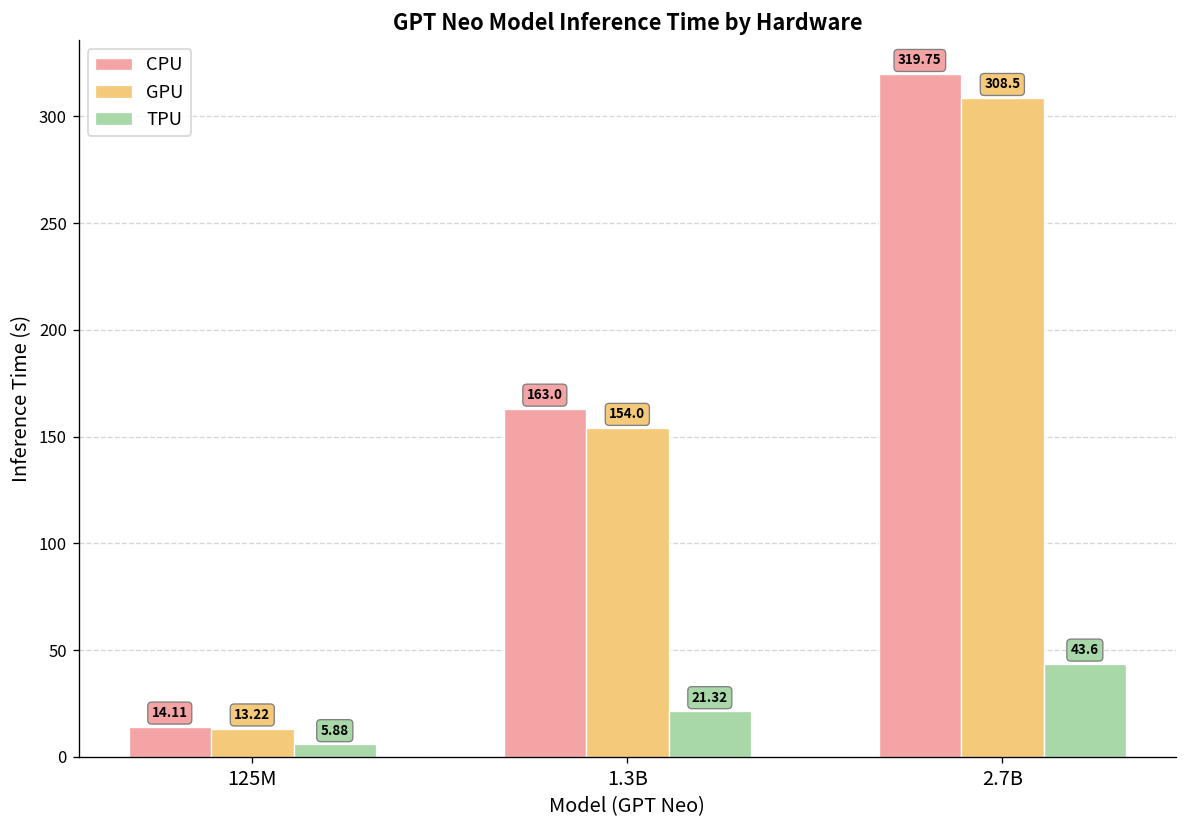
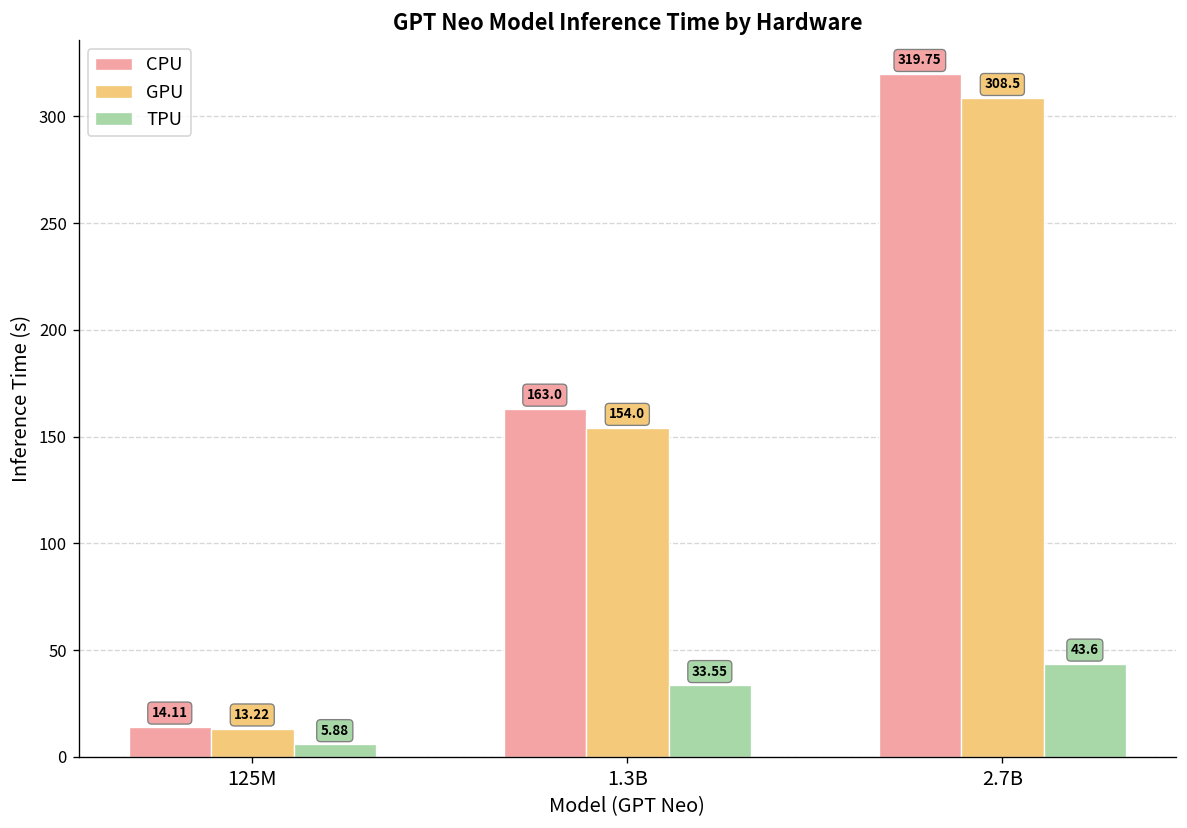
TPU, 1.3B: 21.32 -> 33.55
